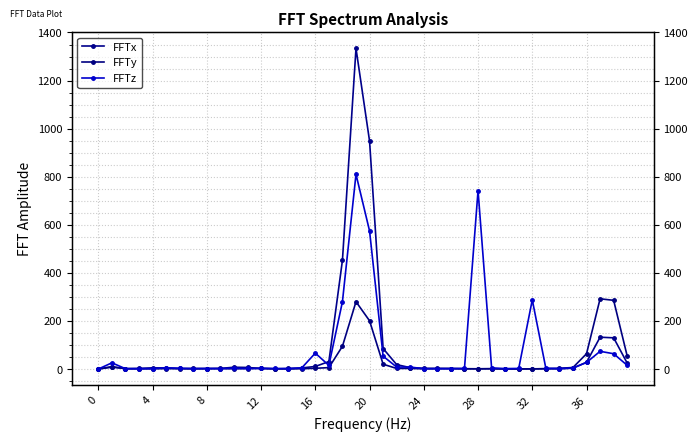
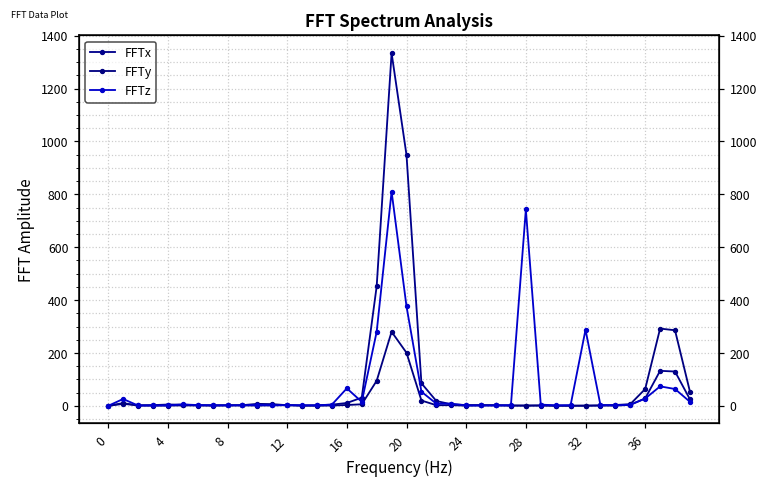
FFTz, 20: 570 -> 380
